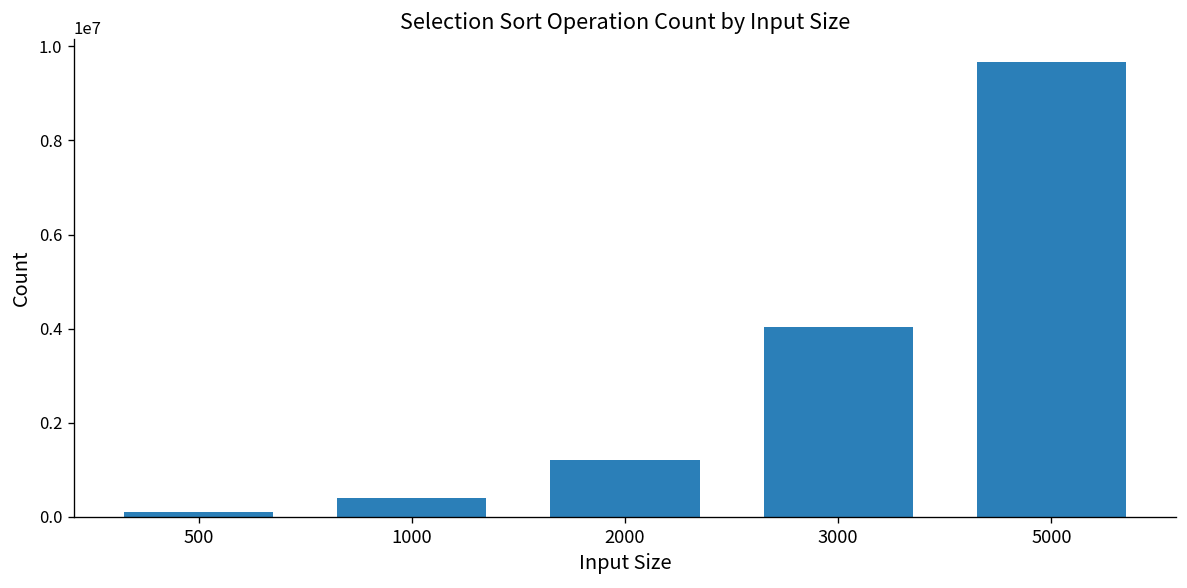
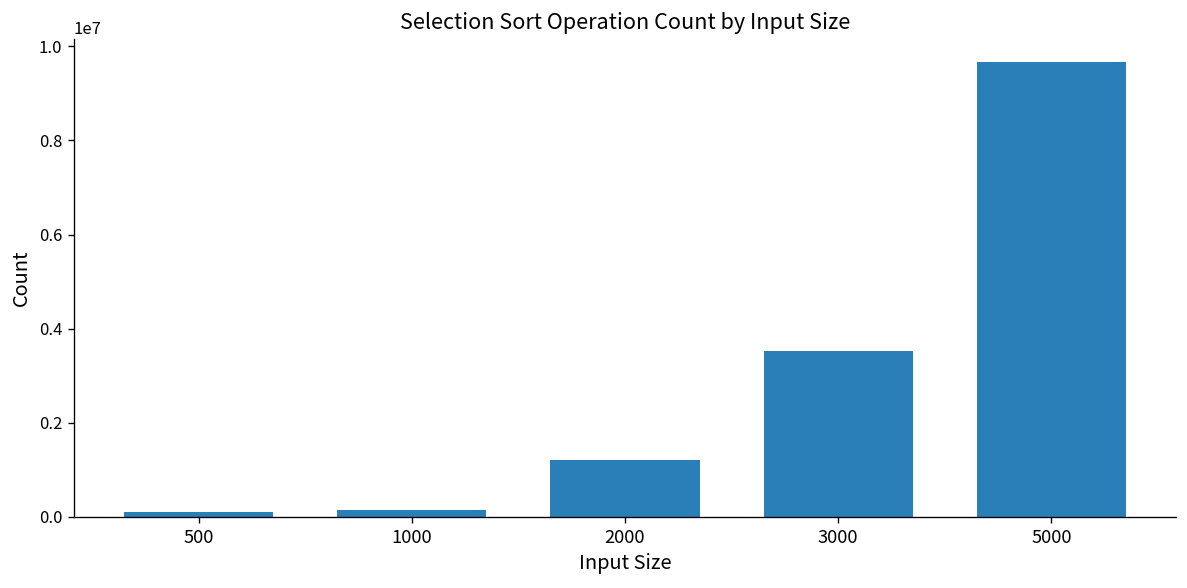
1000: 400000 -> 100000
3000: 4000000 -> 3500000
